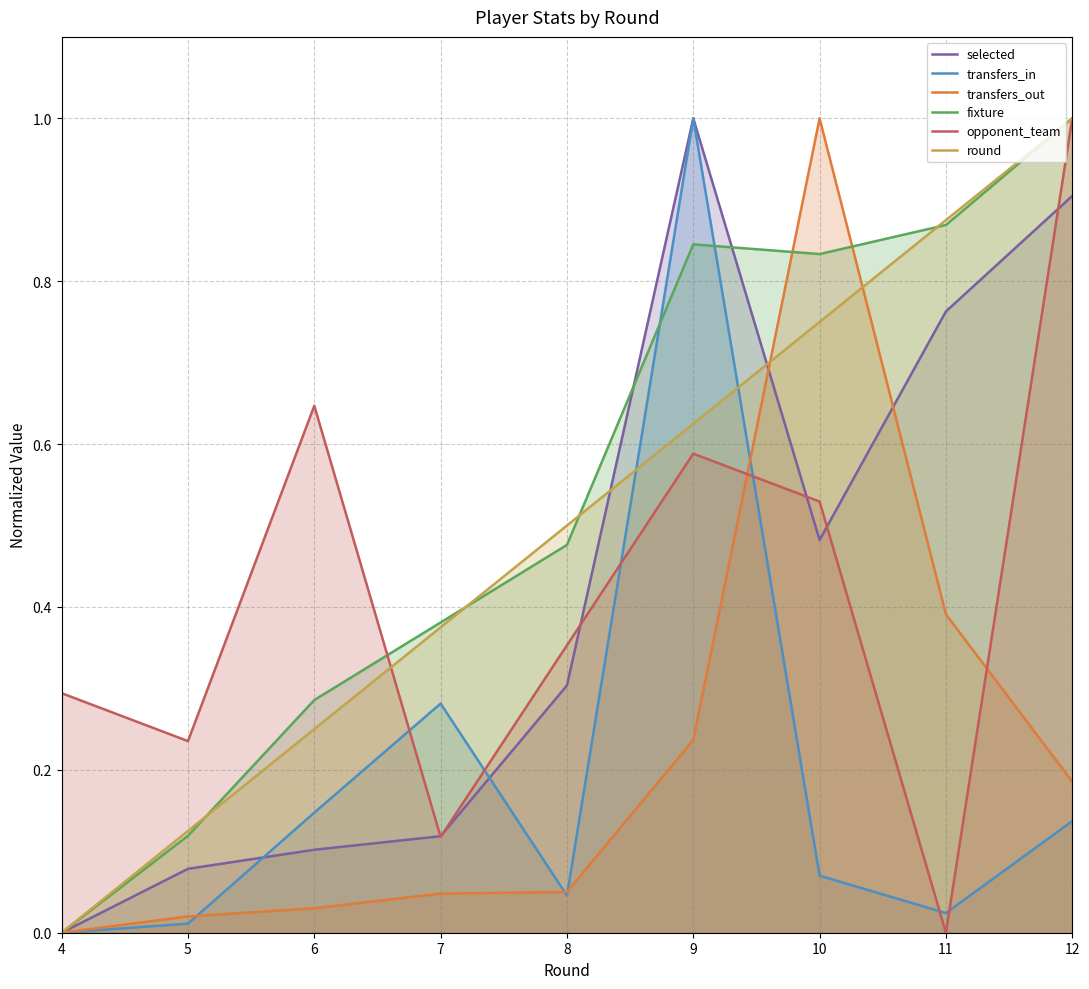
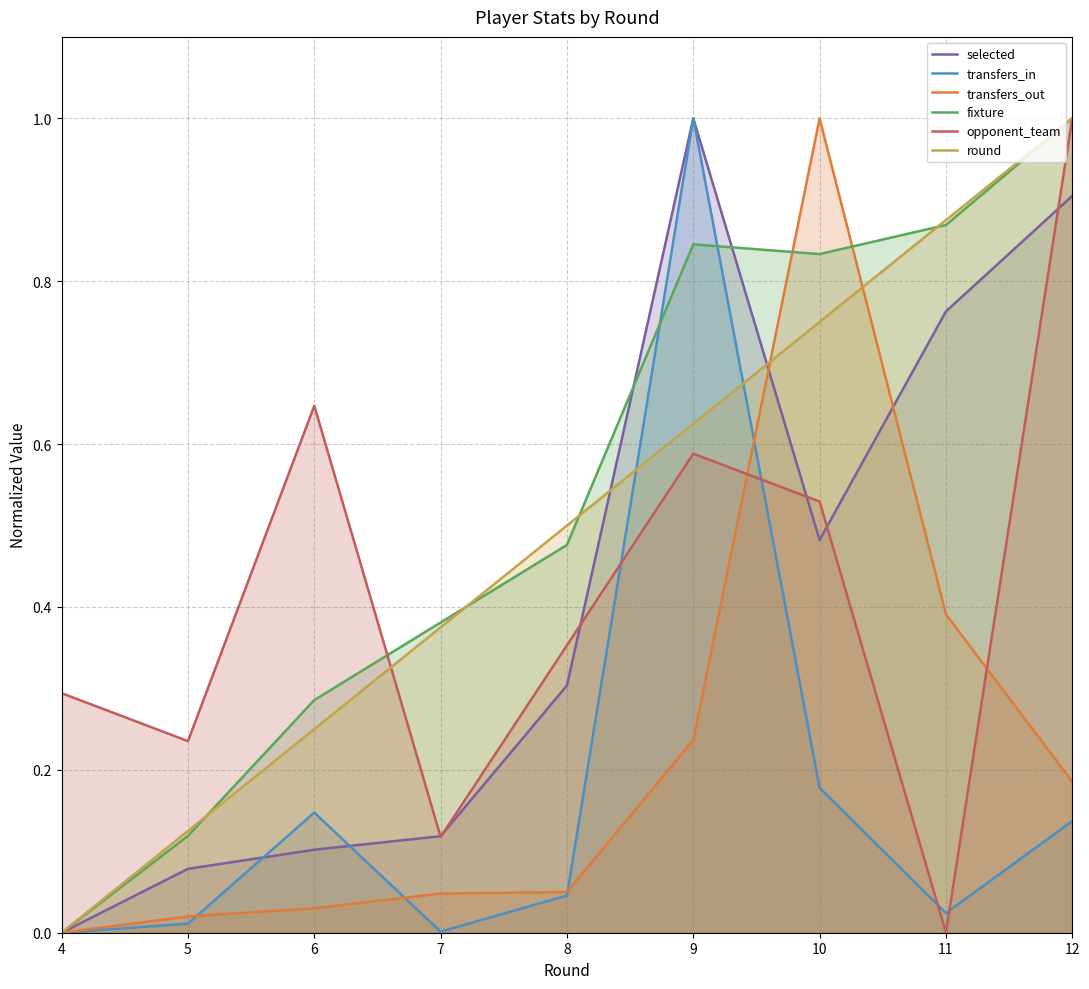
transfers_in, 7: 0.28 -> 0.00
transfers_in, 10: 0.07 -> 0.18
